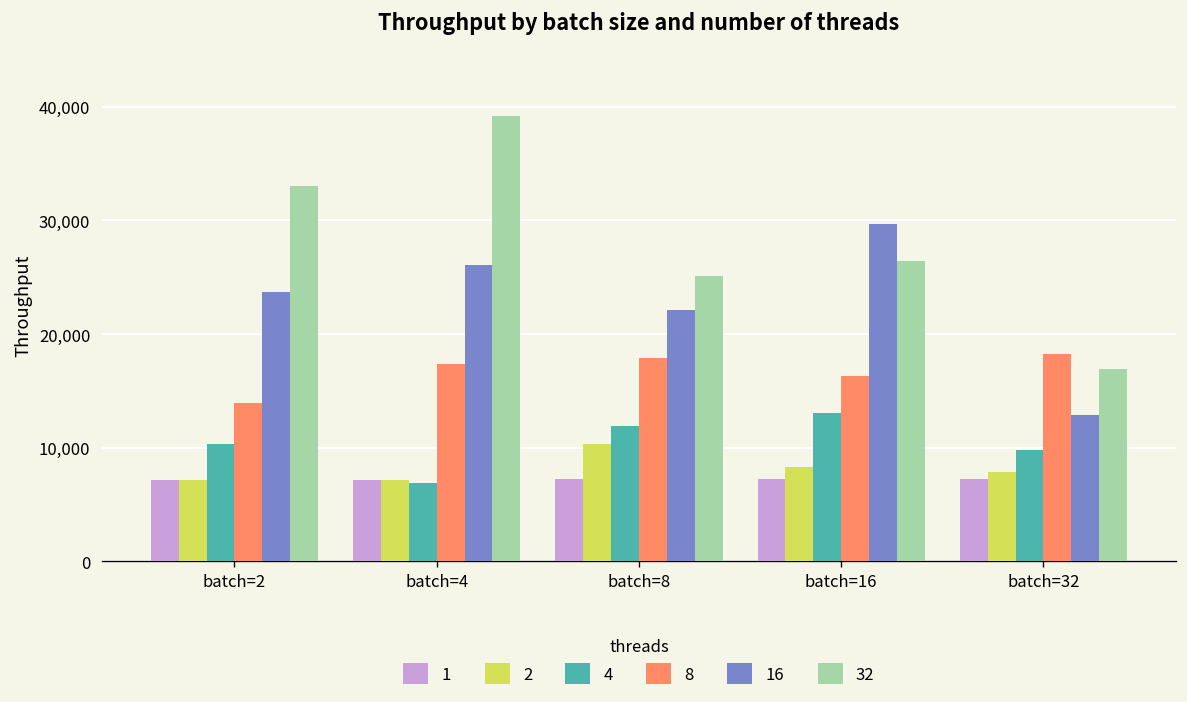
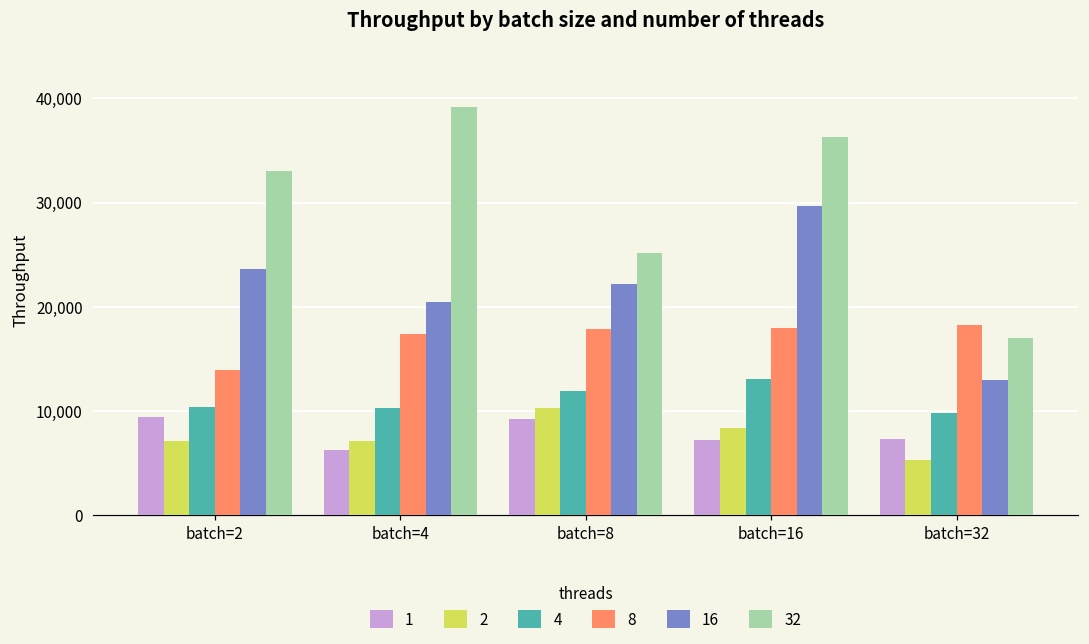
1, batch=2: 7,000 -> 9,000
1, batch=4: 7,000 -> 6,000
4, batch=4: 7,000 -> 10,000
16, batch=4: 26,000 -> 20,000
1, batch=8: 7,000 -> 9,000
8, batch=16: 16,000 -> 18,000
32, batch=16: 26,000 -> 36,000
2, batch=32: 8,000 -> 5,000
